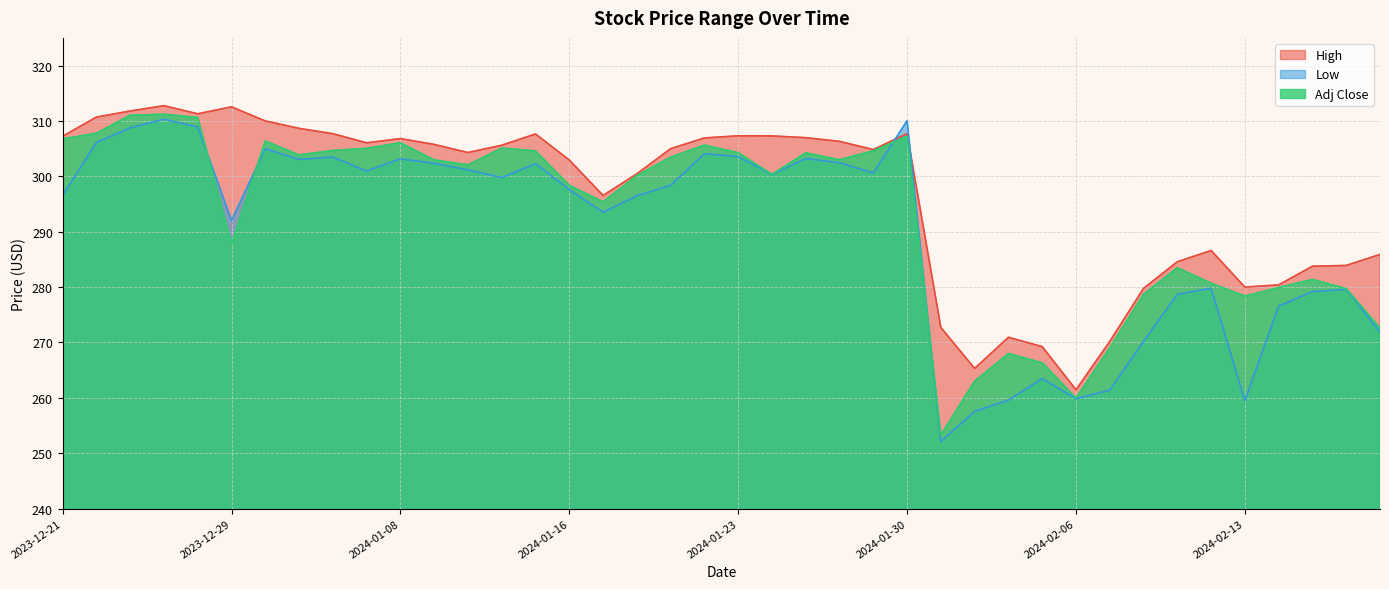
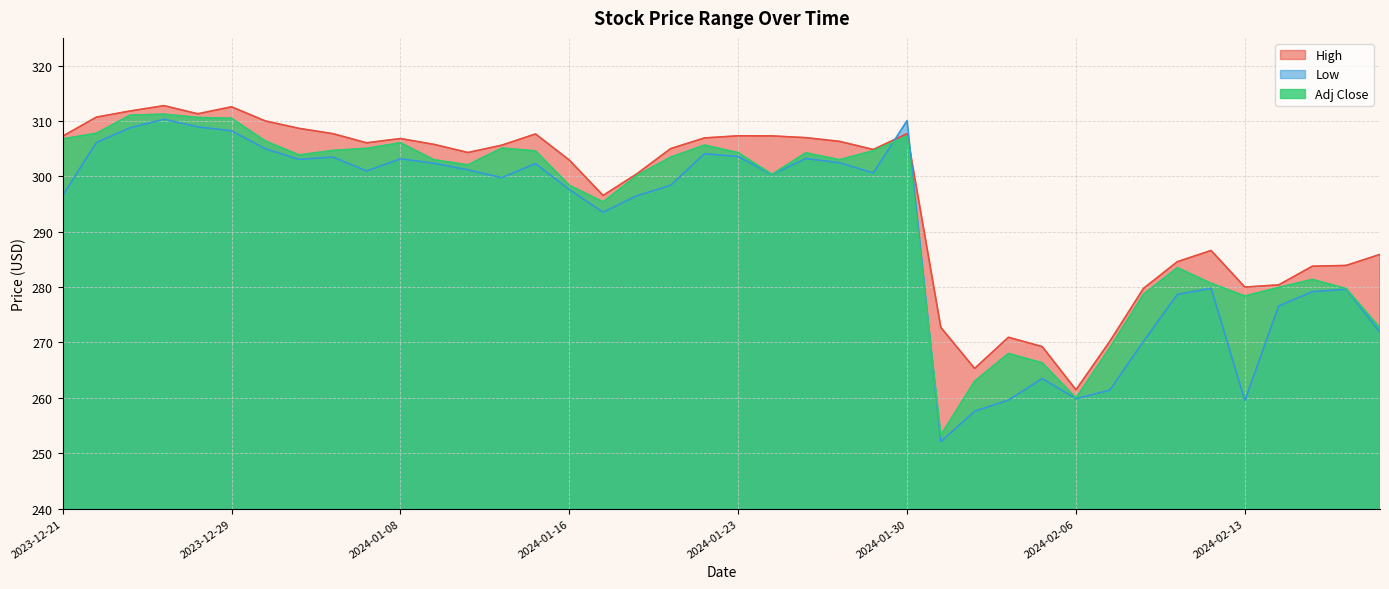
Low, 2023-12-29: 292 -> 308
Adj Close, 2023-12-29: 288 -> 310
